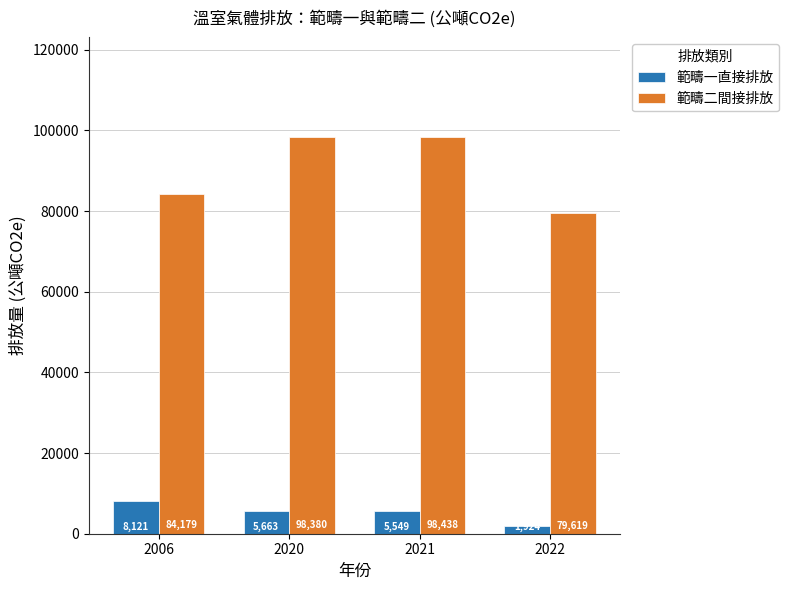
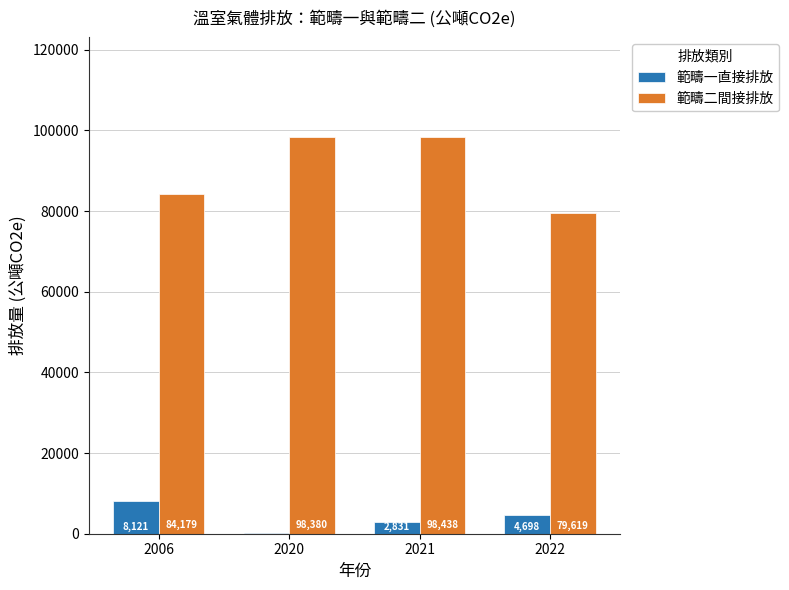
範疇一直接排放, 2020: 6000 -> 0
範疇一直接排放, 2021: 5,549 -> 2,831
範疇一直接排放, 2022: 2000 -> 5000
